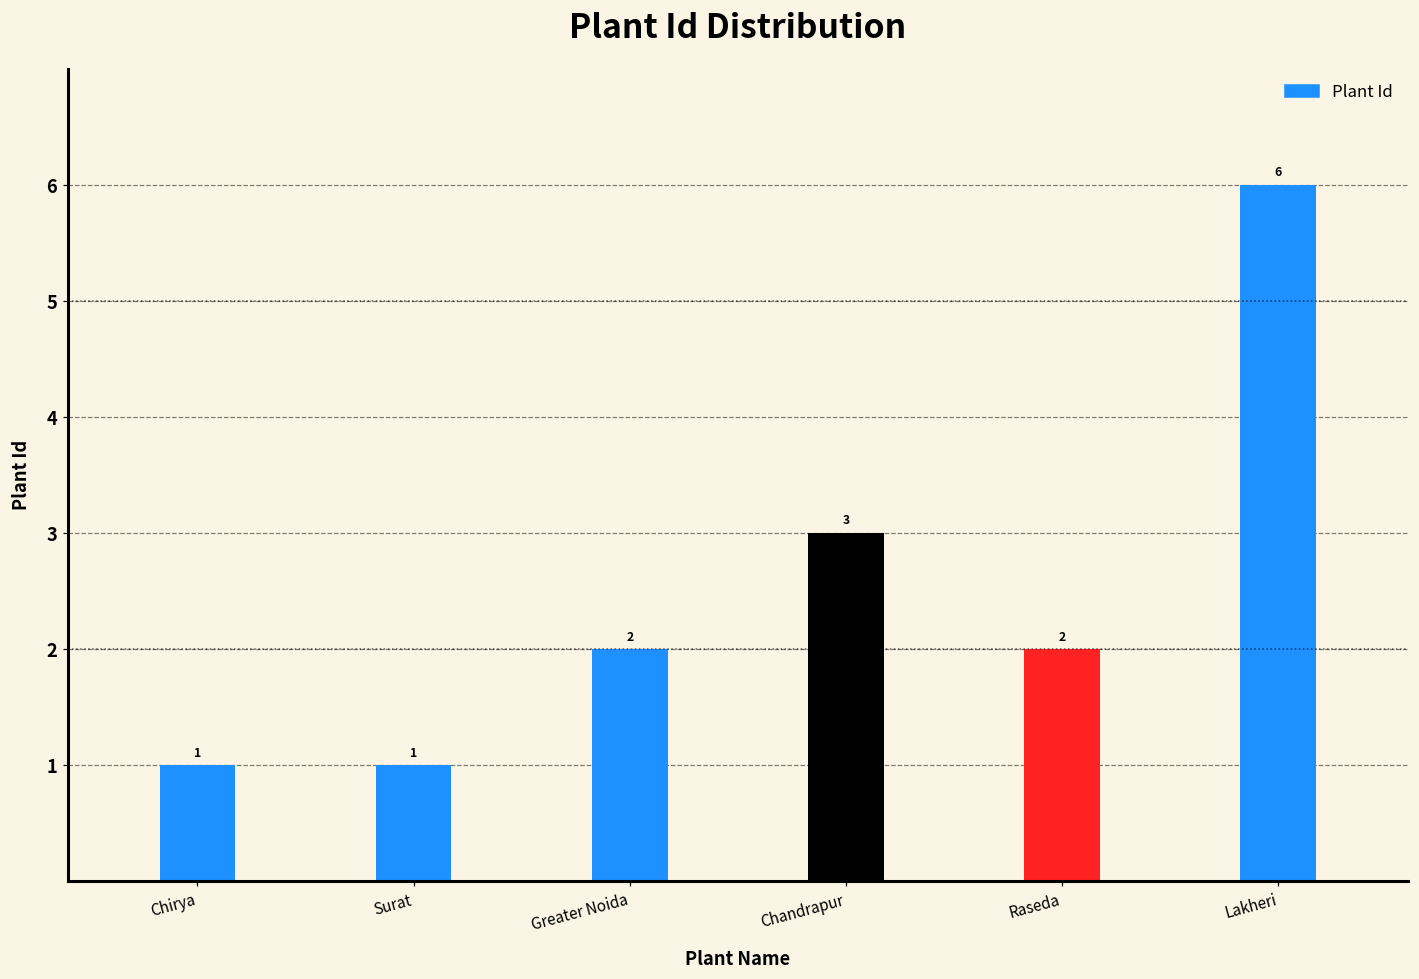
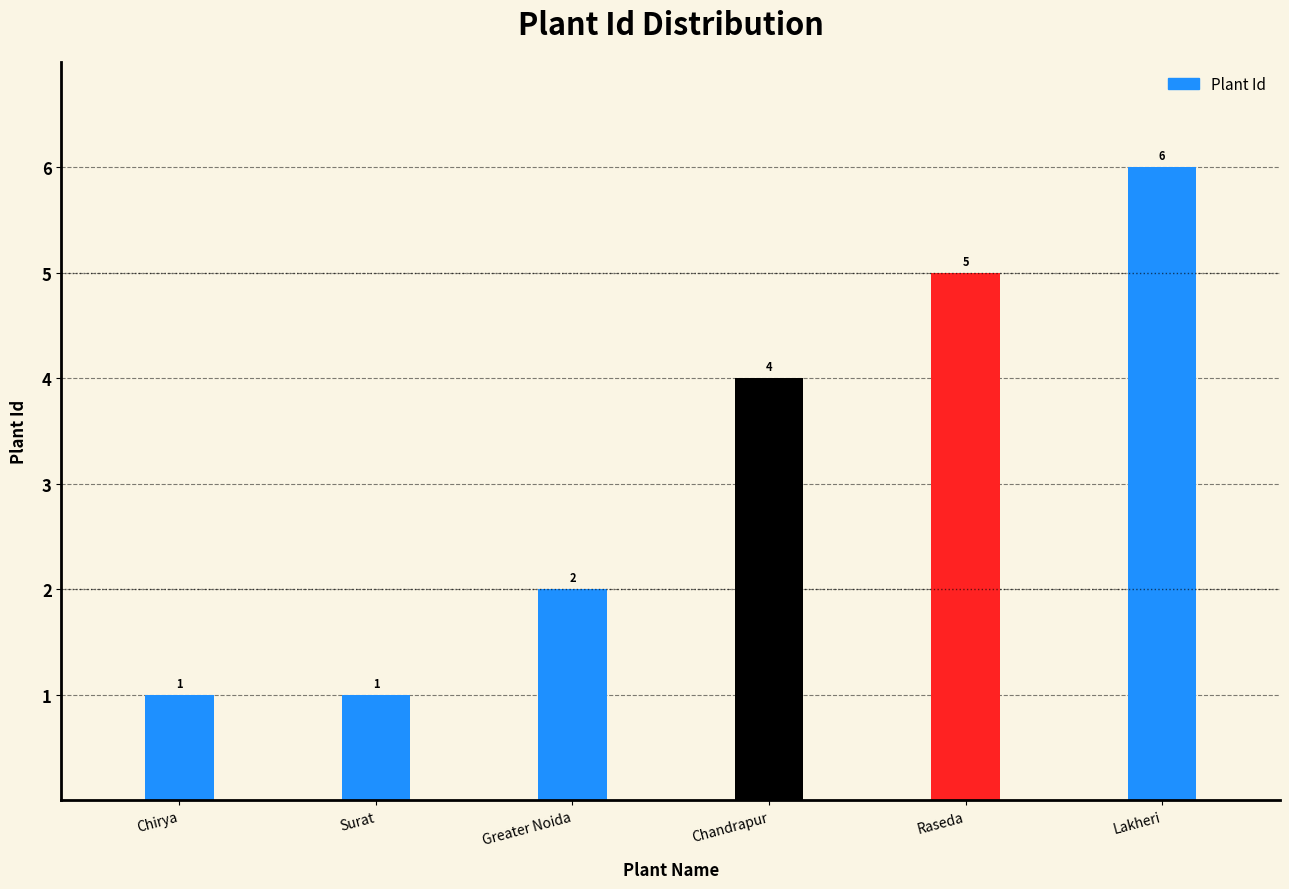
Chandrapur: 3 -> 4
Raseda: 2 -> 5
